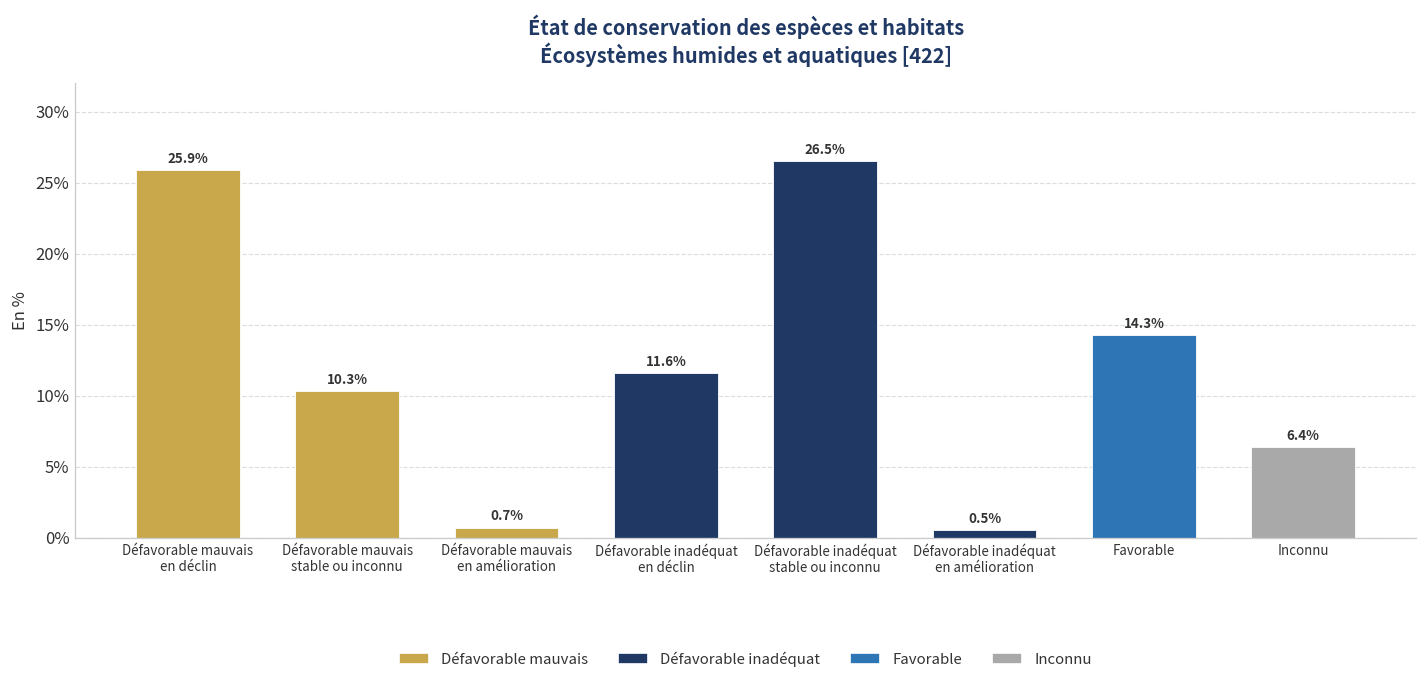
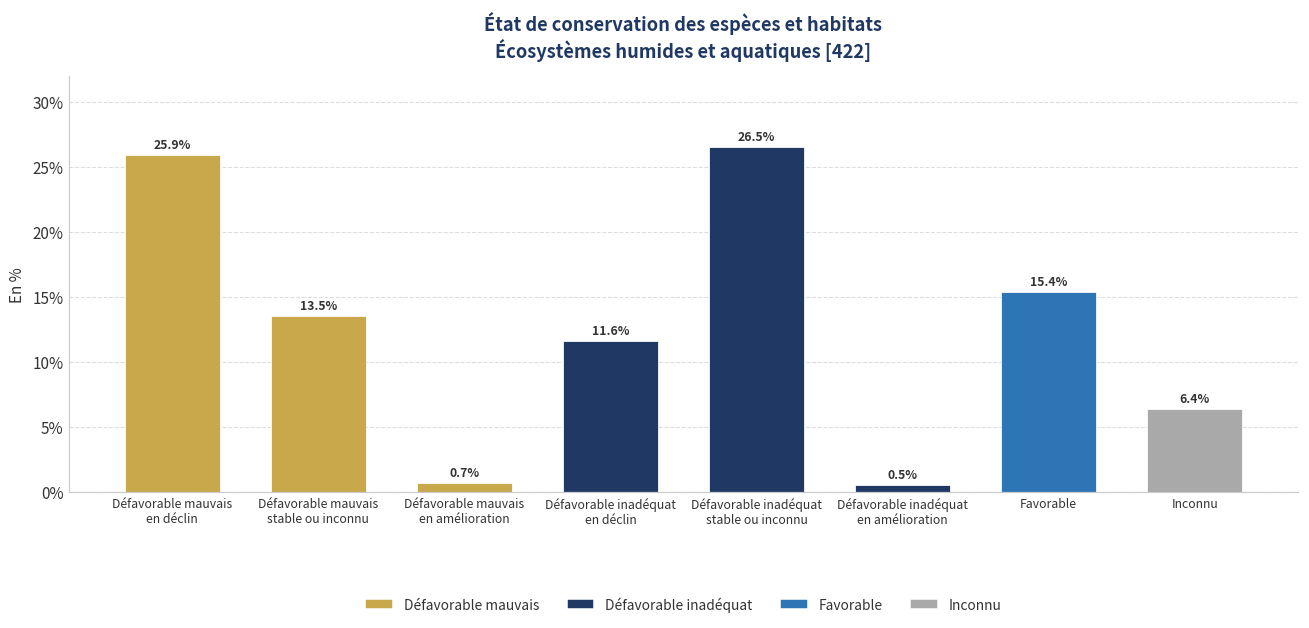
Défavorable mauvais stable ou inconnu: 10.3% -> 13.5%
Favorable: 14.3% -> 15.4%
